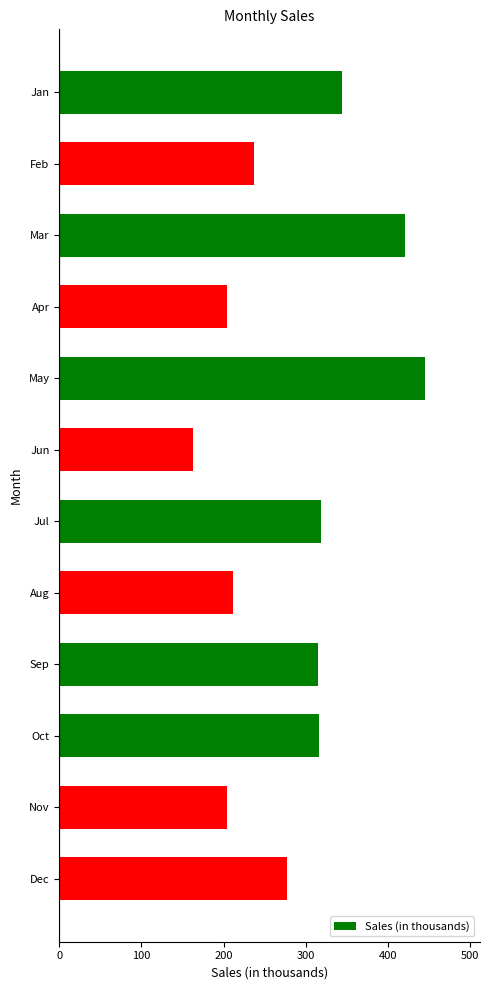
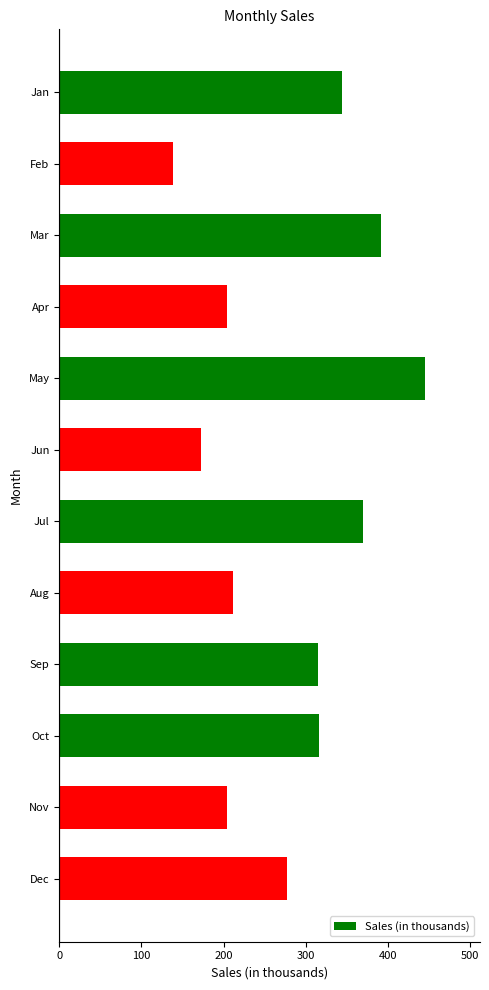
Feb: 240 -> 140
Mar: 420 -> 390
Jun: 160 -> 170
Jul: 320 -> 370
